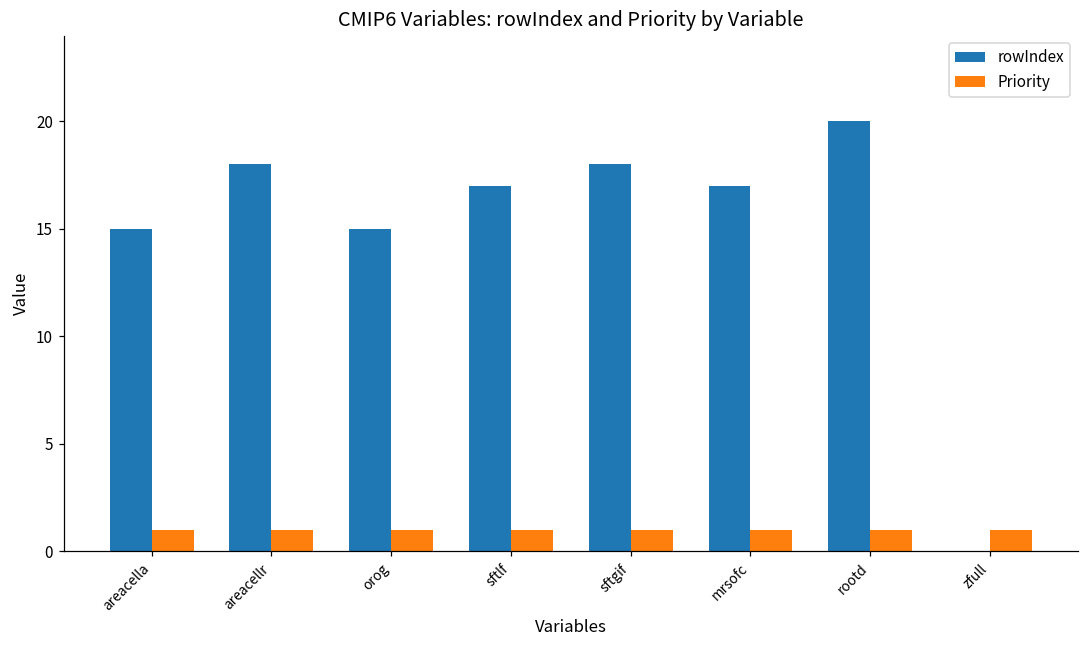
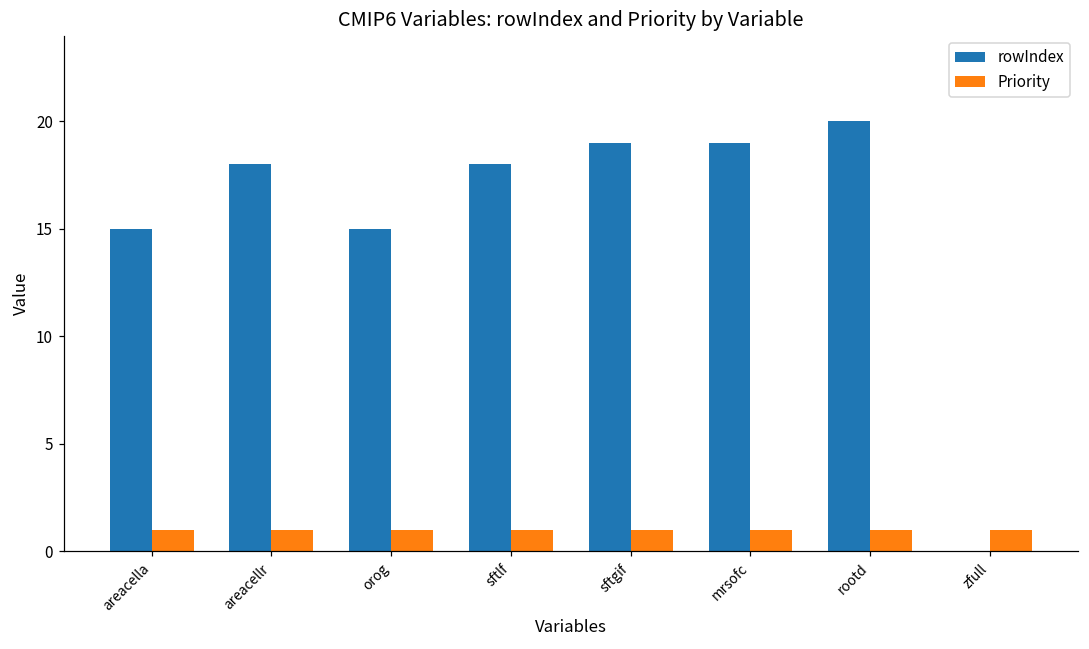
rowIndex, sftlf: 17 -> 18
rowIndex, sftgif: 18 -> 19
rowIndex, mrsofc: 17 -> 19
